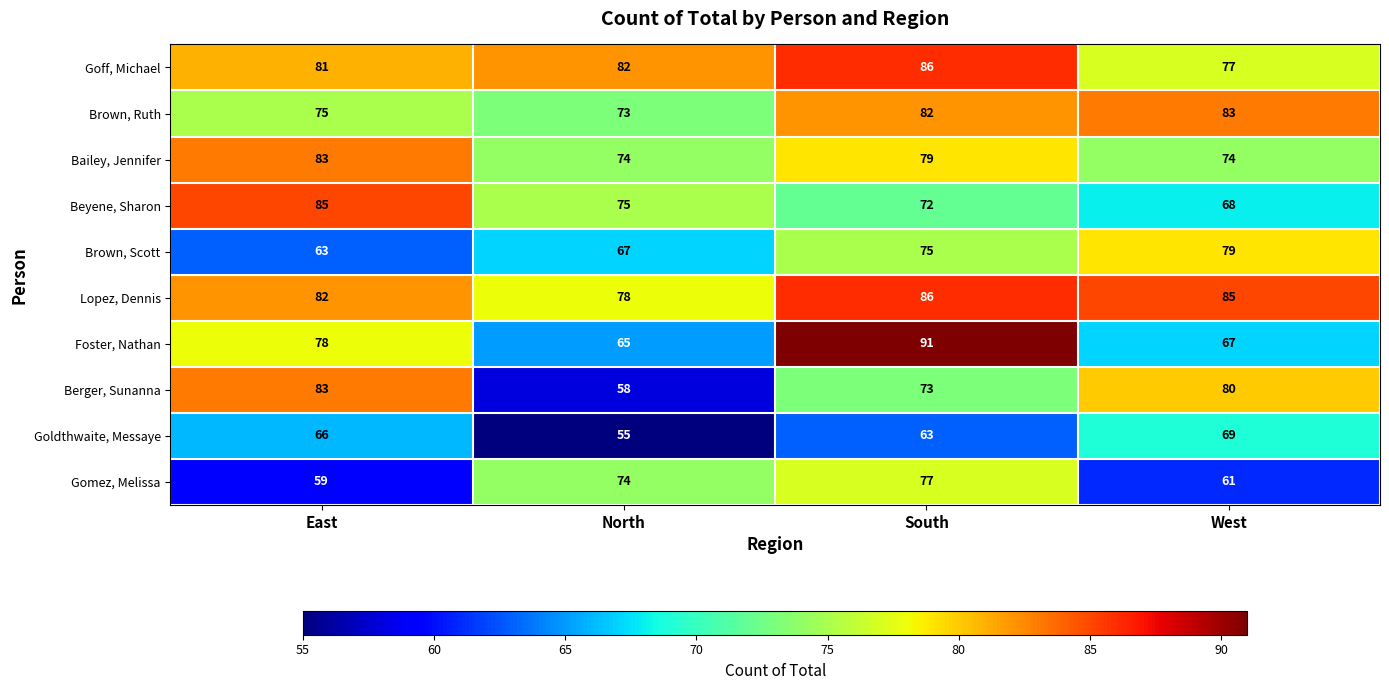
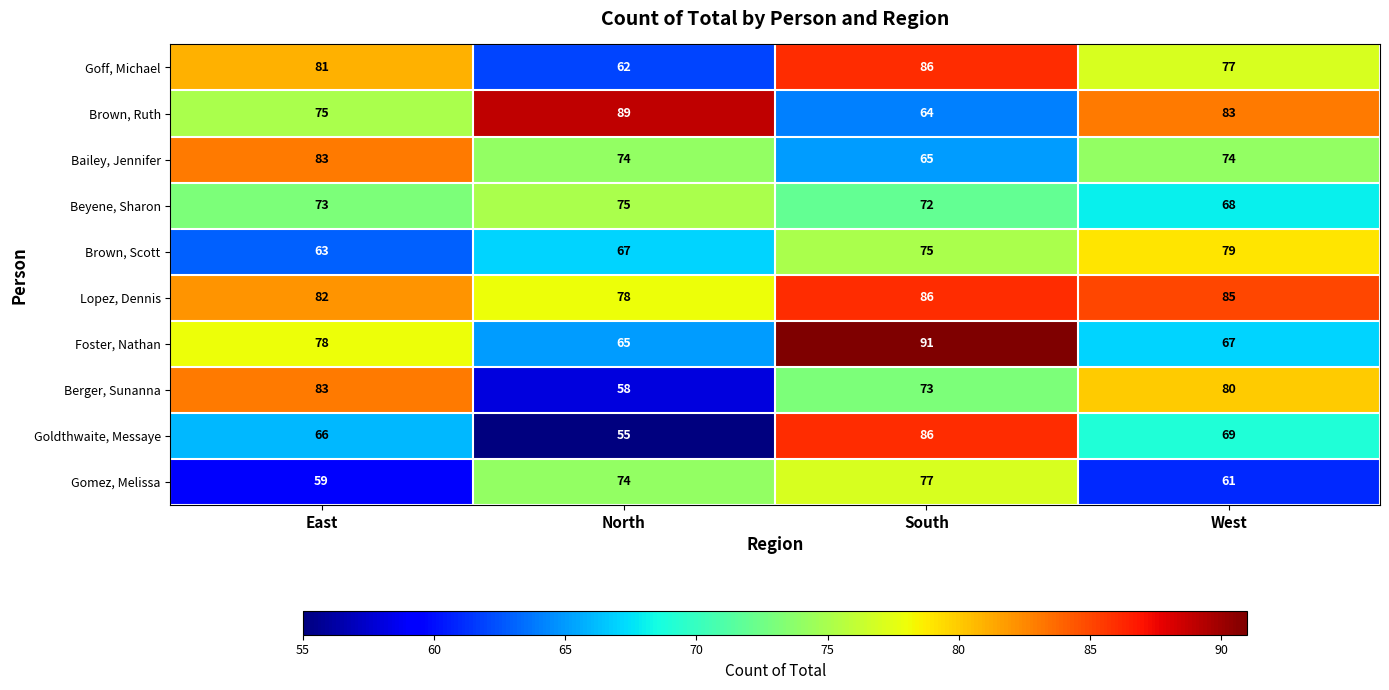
Goff, Michael, North: 82 -> 62
Brown, Ruth, North: 73 -> 89
Brown, Ruth, South: 82 -> 64
Bailey, Jennifer, South: 79 -> 65
Beyene, Sharon, East: 85 -> 73
Goldthwaite, Messaye, South: 63 -> 86
